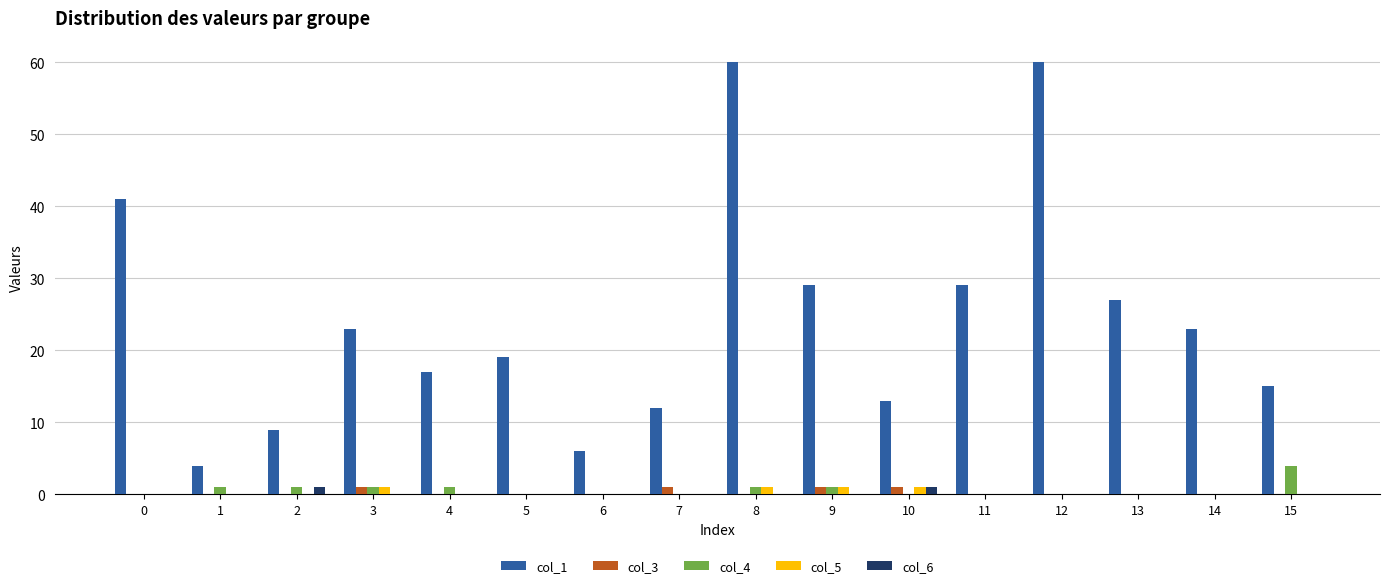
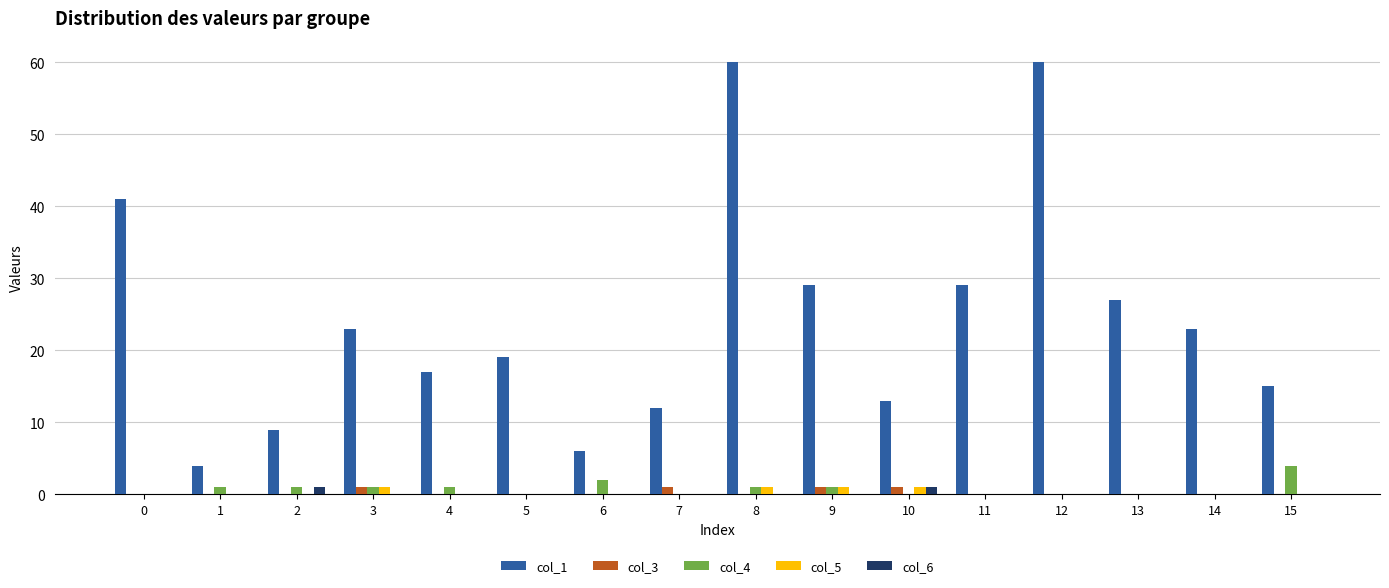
col_4, 6: 0 -> 2
